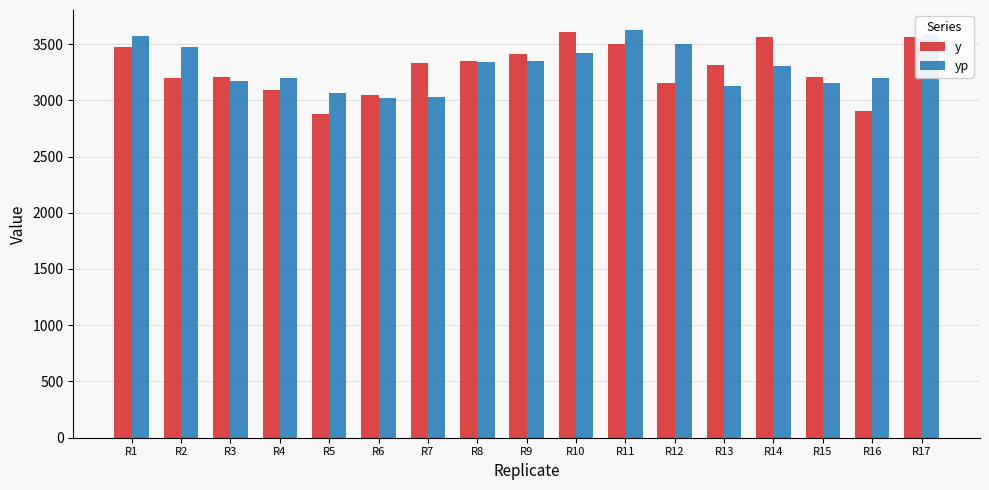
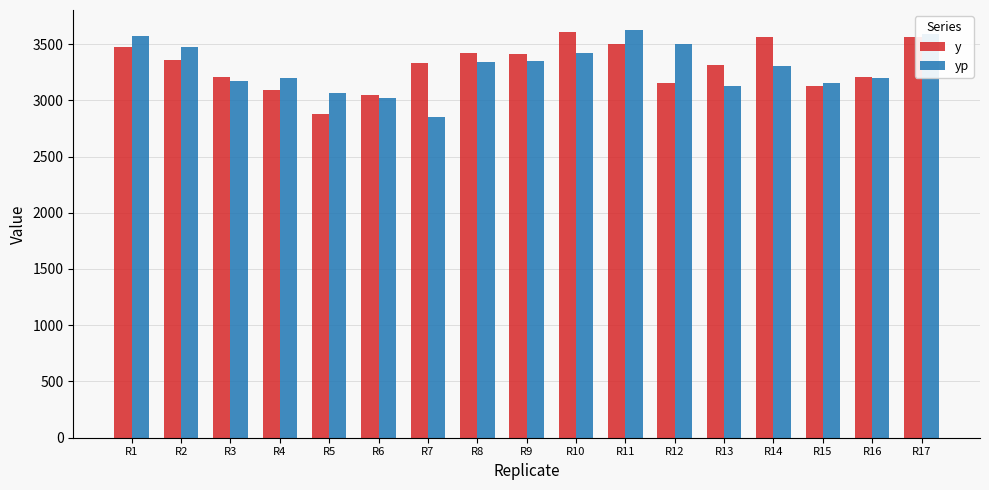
y, R2: 3200 -> 3360
yp, R7: 3030 -> 2850
y, R8: 3350 -> 3420
y, R15: 3210 -> 3130
y, R16: 2910 -> 3210
